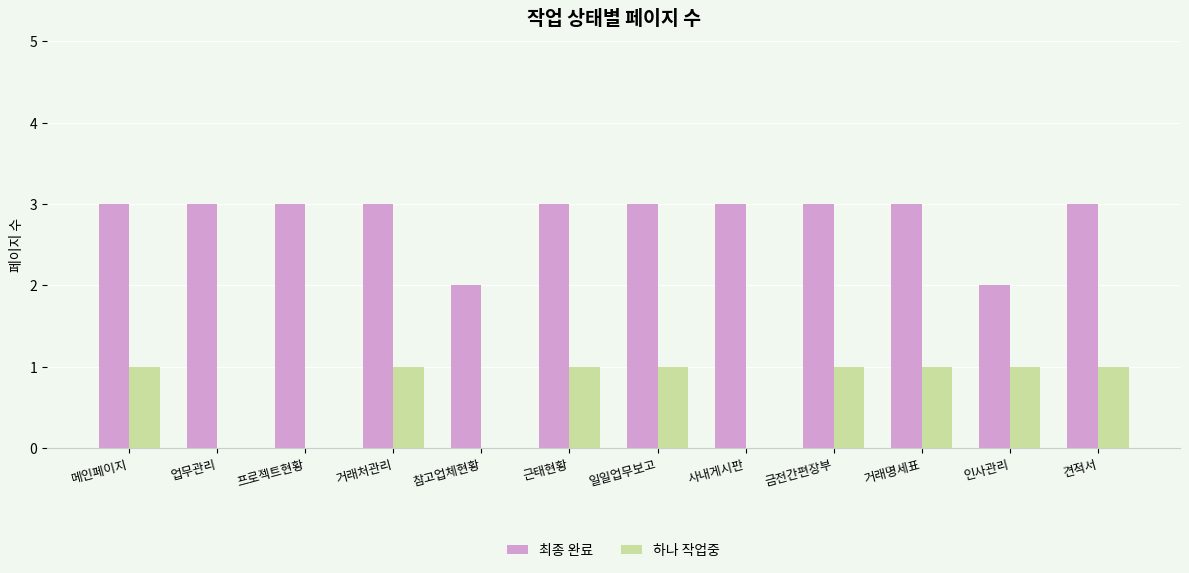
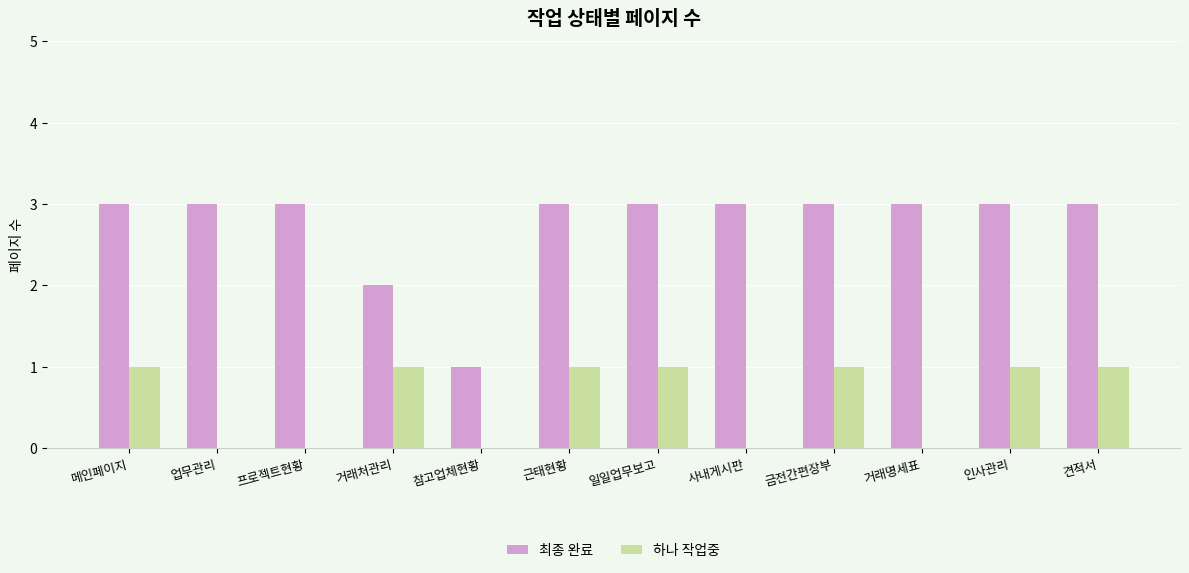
최종 완료, 거래처관리: 3 -> 2
최종 완료, 참고업체현황: 2 -> 1
하나 작업중, 거래명세표: 1 -> 0
최종 완료, 인사관리: 2 -> 3
